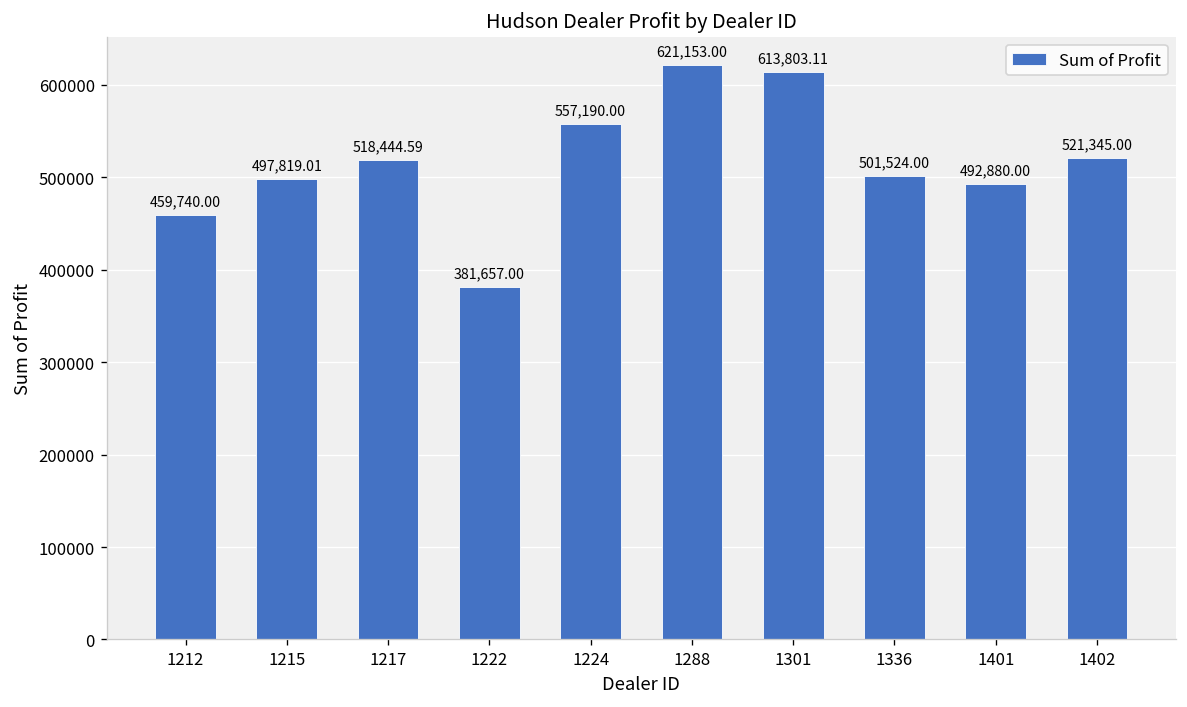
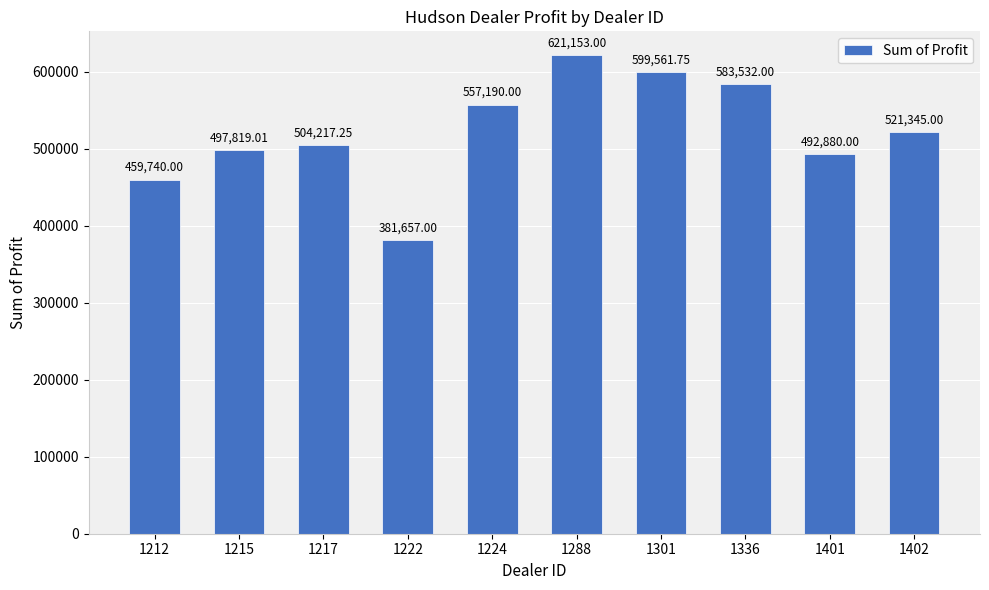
1217: 518,444.59 -> 504,217.25
1301: 613,803.11 -> 599,561.75
1336: 501,524.00 -> 583,532.00
